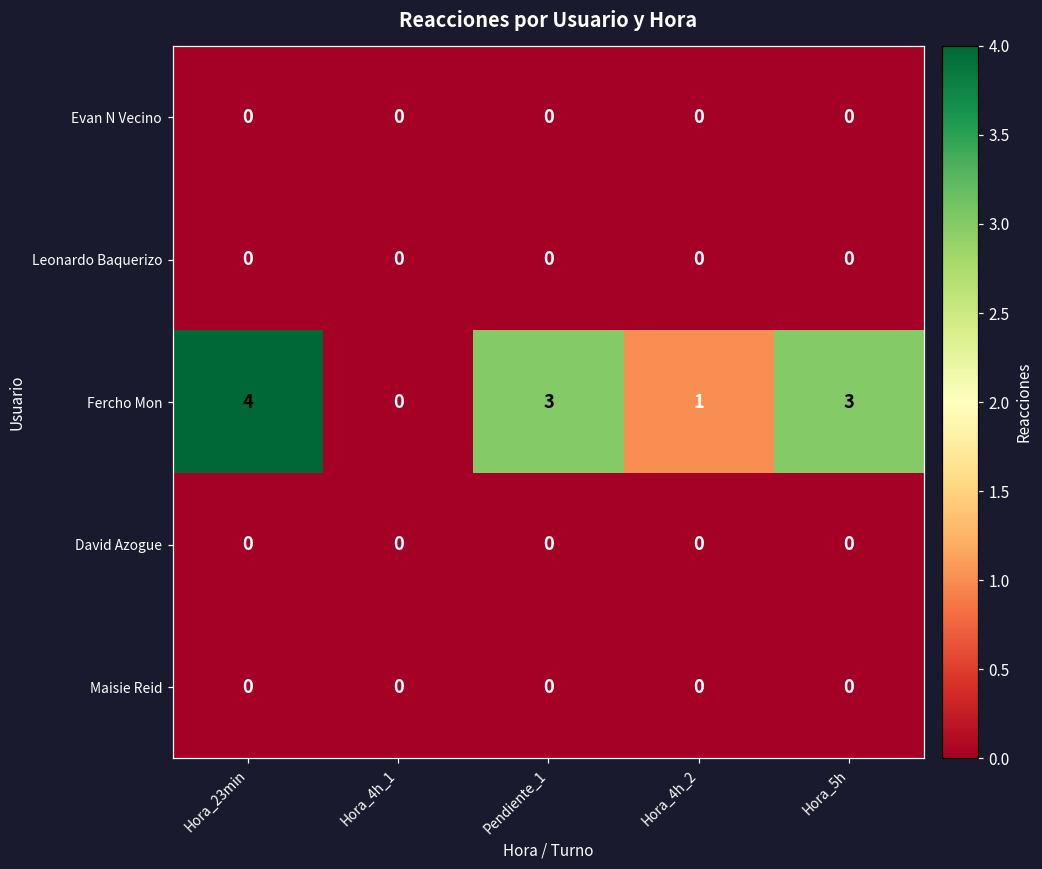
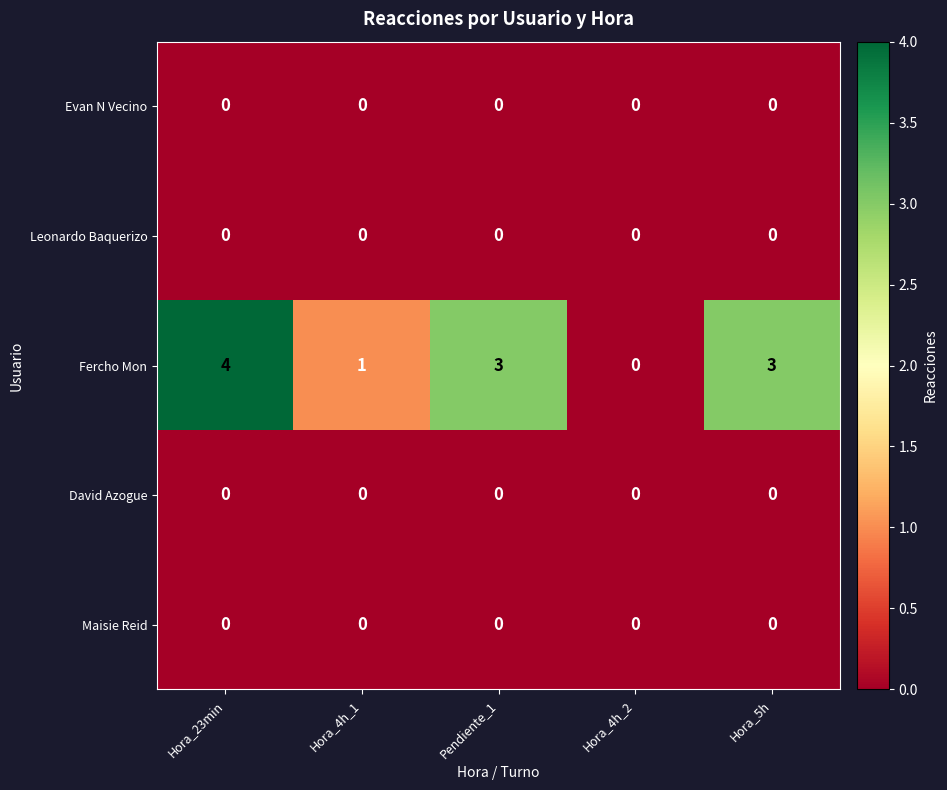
Fercho Mon, Hora_4h_1: 0 -> 1
Fercho Mon, Hora_4h_2: 1 -> 0
